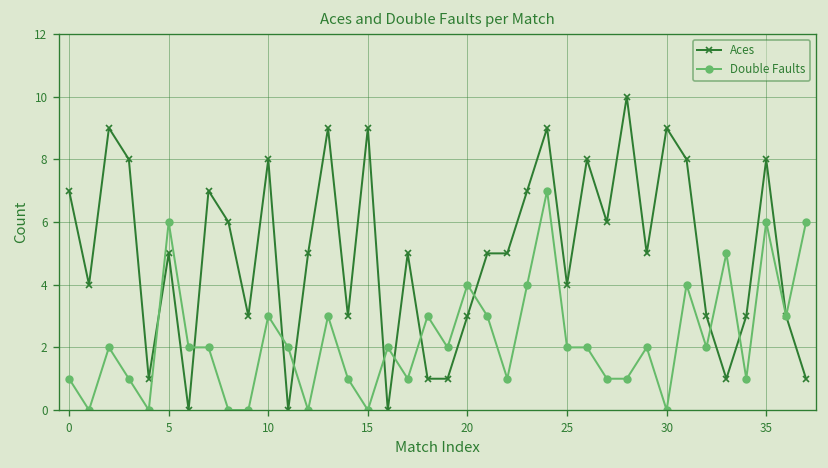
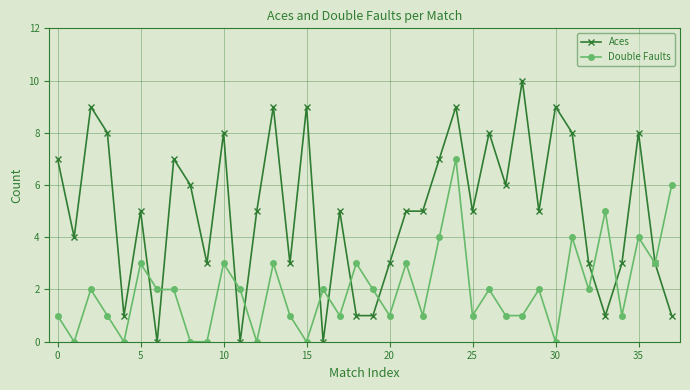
Double Faults, 5: 6 -> 3
Double Faults, 20: 4 -> 1
Aces, 25: 4 -> 5
Double Faults, 25: 2 -> 1
Double Faults, 35: 6 -> 4
